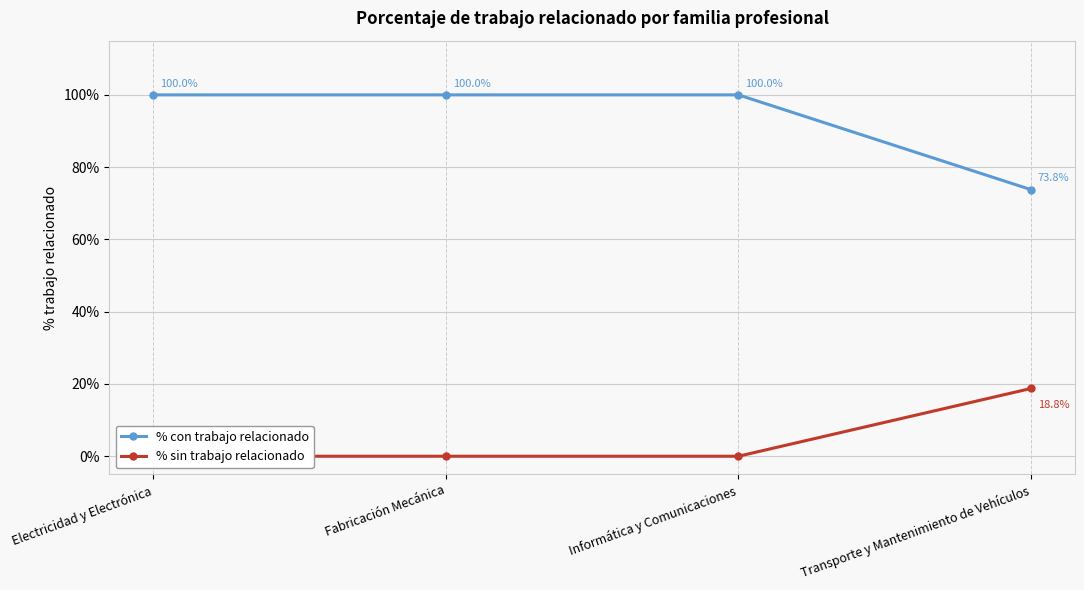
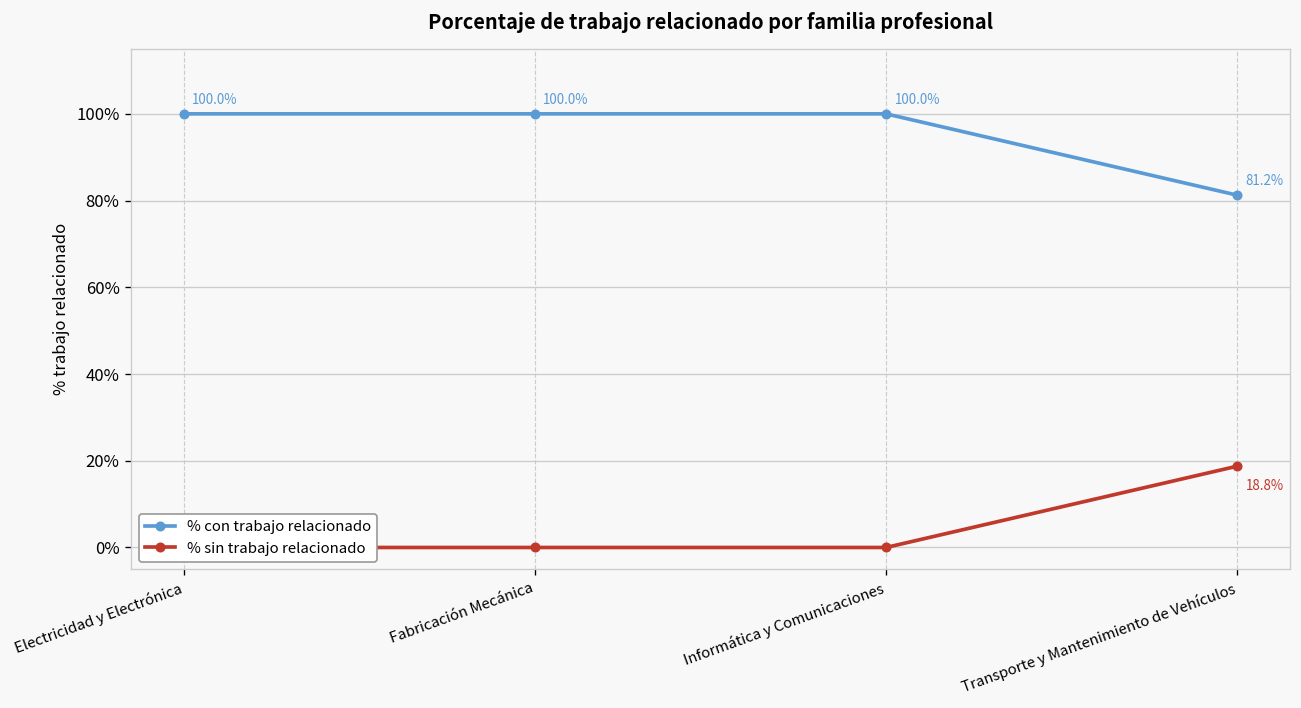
% con trabajo relacionado, Transporte y Mantenimiento de Vehículos: 73.8% -> 81.2%
